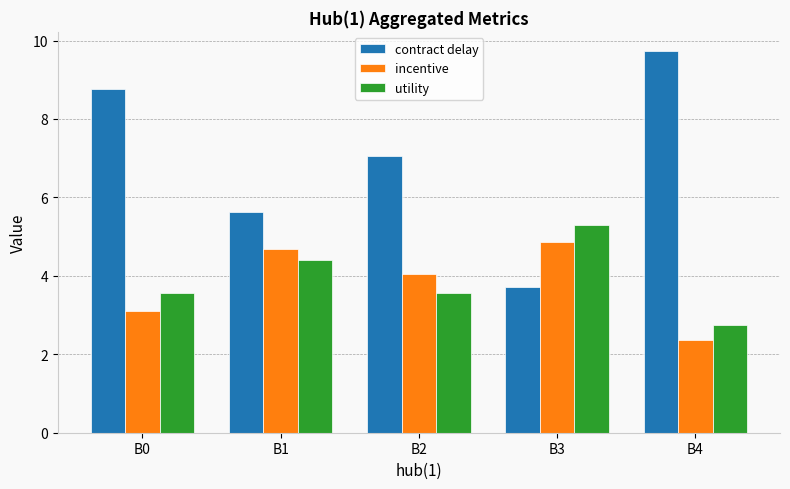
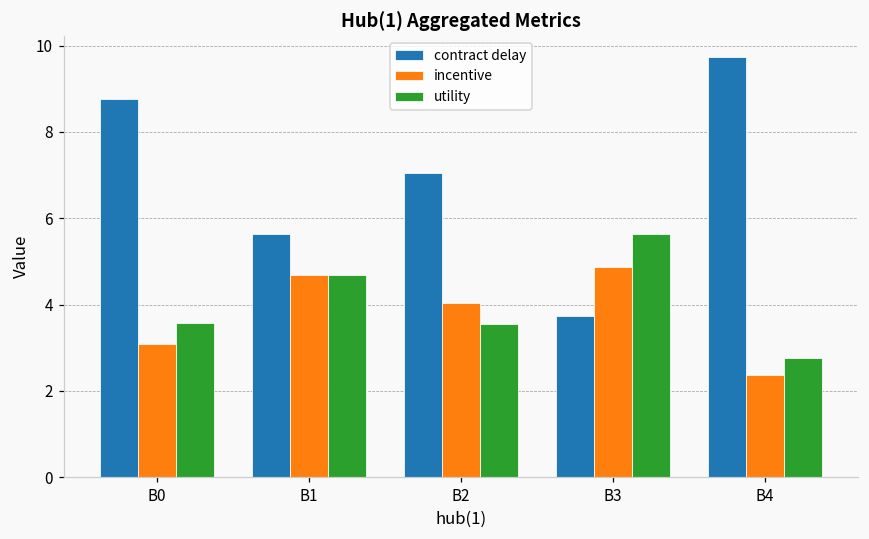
utility, B1: 4.4 -> 4.7
utility, B3: 5.3 -> 5.6
